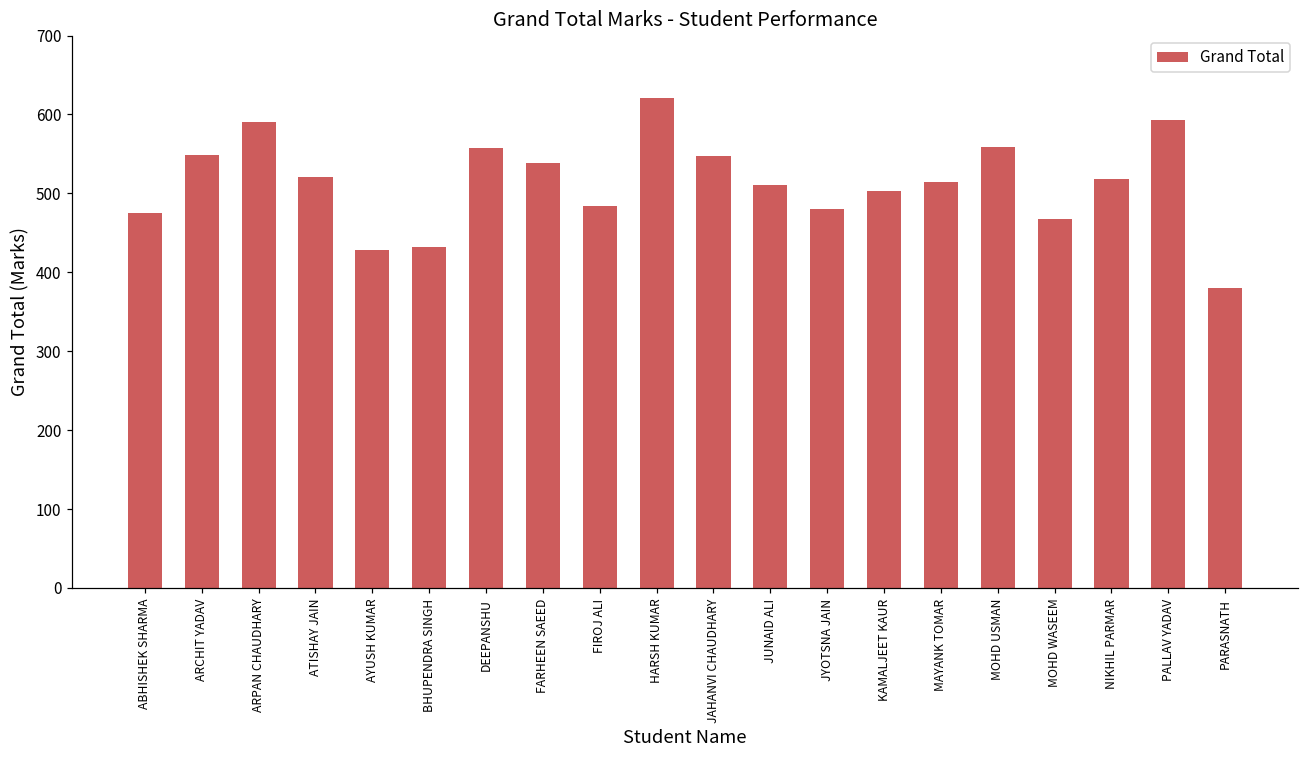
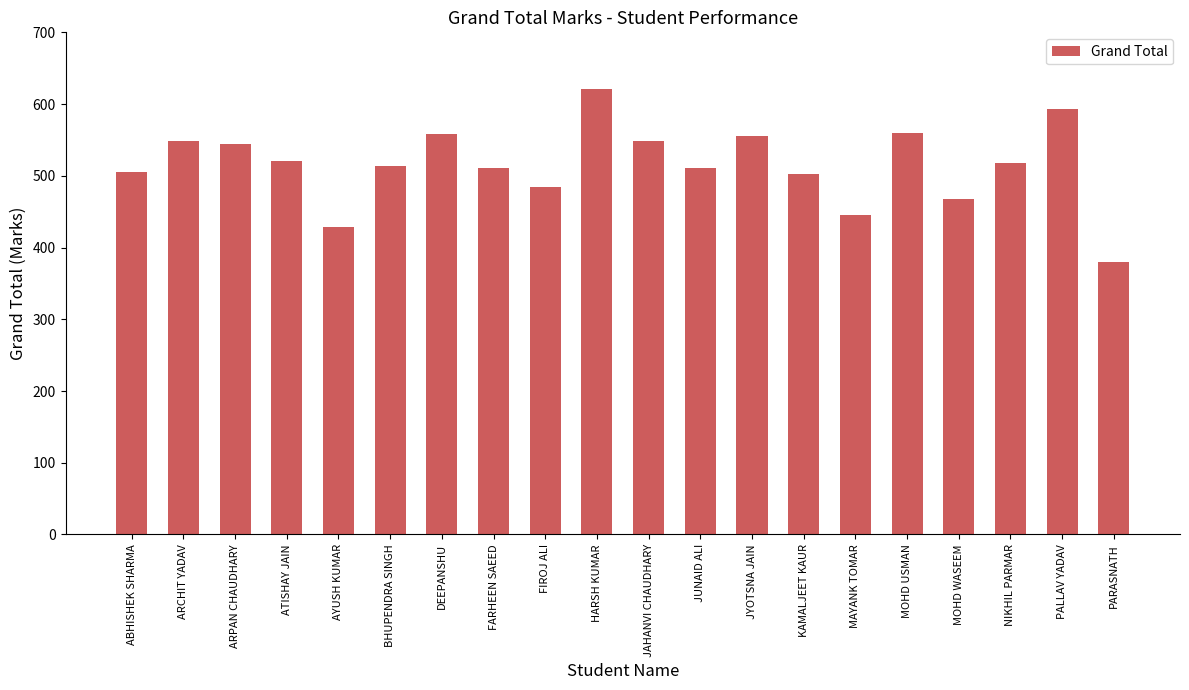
ABHISHEK SHARMA: 480 -> 510
ARPAN CHAUDHARY: 590 -> 550
BHUPENDRA SINGH: 430 -> 510
FARHEEN SAEED: 540 -> 510
JYOTSNA JAIN: 480 -> 560
MAYANK TOMAR: 510 -> 450
